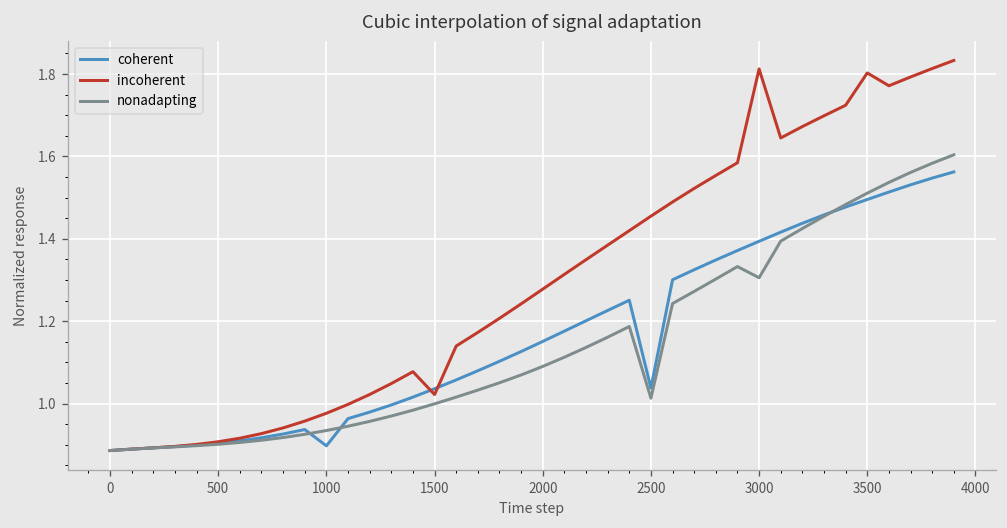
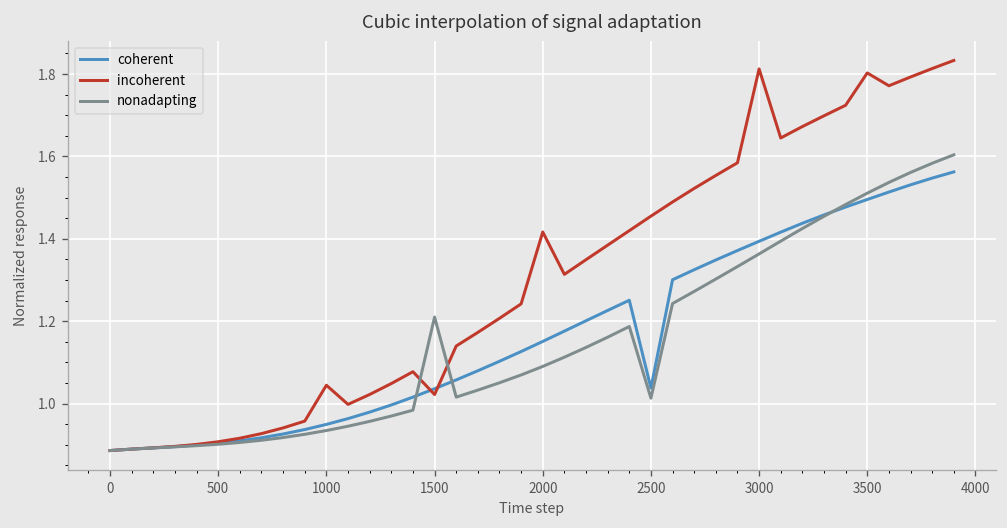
coherent, 1000: 0.90 -> 0.95
incoherent, 1000: 0.98 -> 1.04
nonadapting, 1500: 1.00 -> 1.21
incoherent, 2000: 1.28 -> 1.42
nonadapting, 3000: 1.31 -> 1.36
